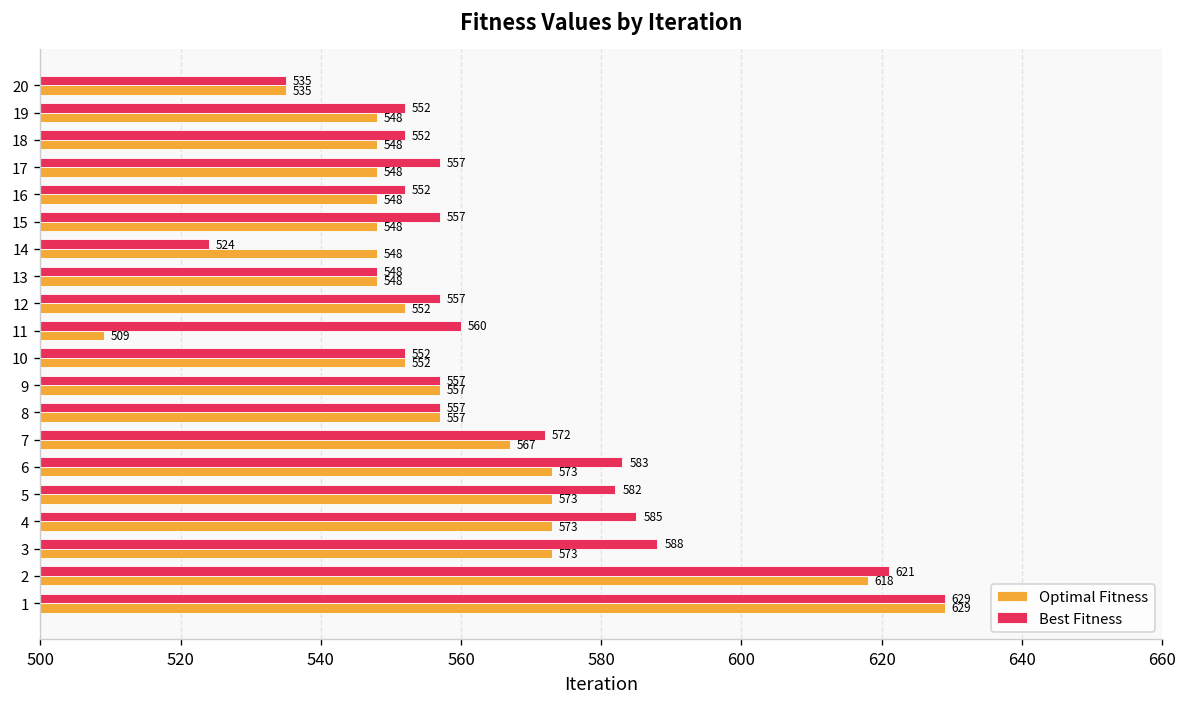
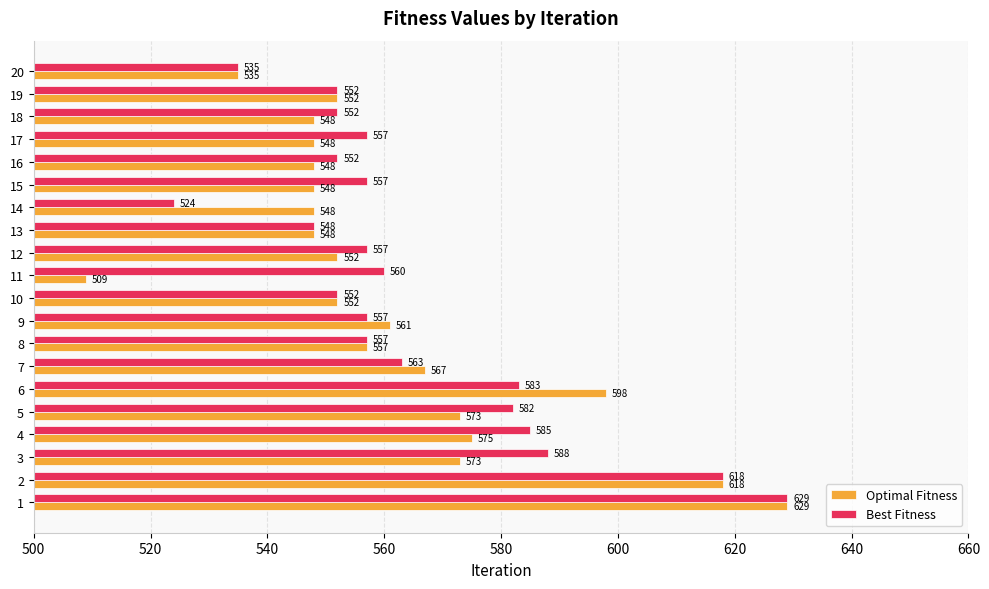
Optimal Fitness, 19: 548 -> 552
Optimal Fitness, 9: 557 -> 561
Best Fitness, 7: 572 -> 563
Optimal Fitness, 6: 573 -> 598
Optimal Fitness, 4: 573 -> 575
Best Fitness, 2: 621 -> 618
